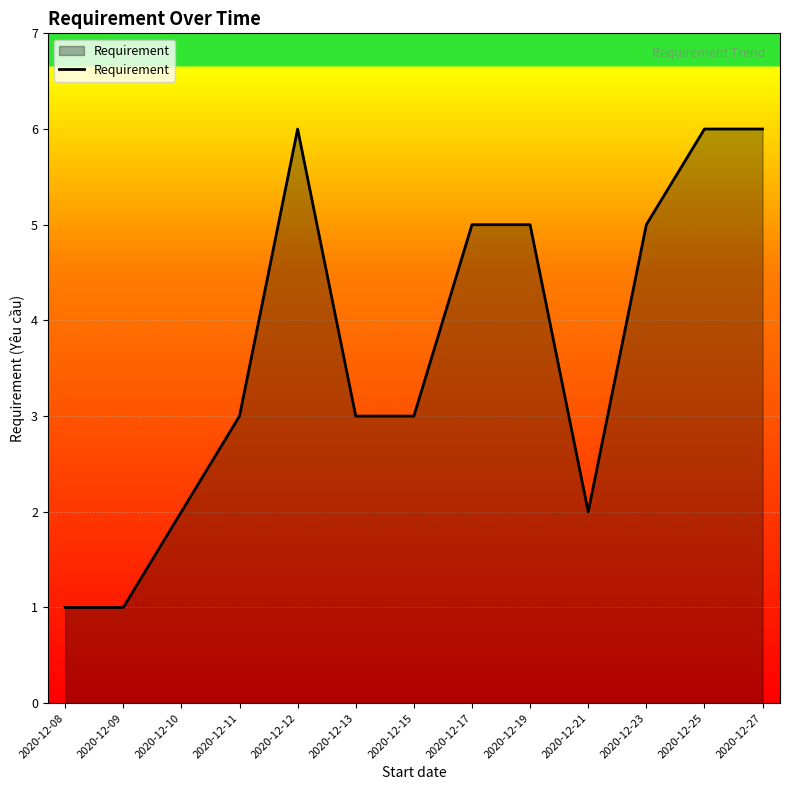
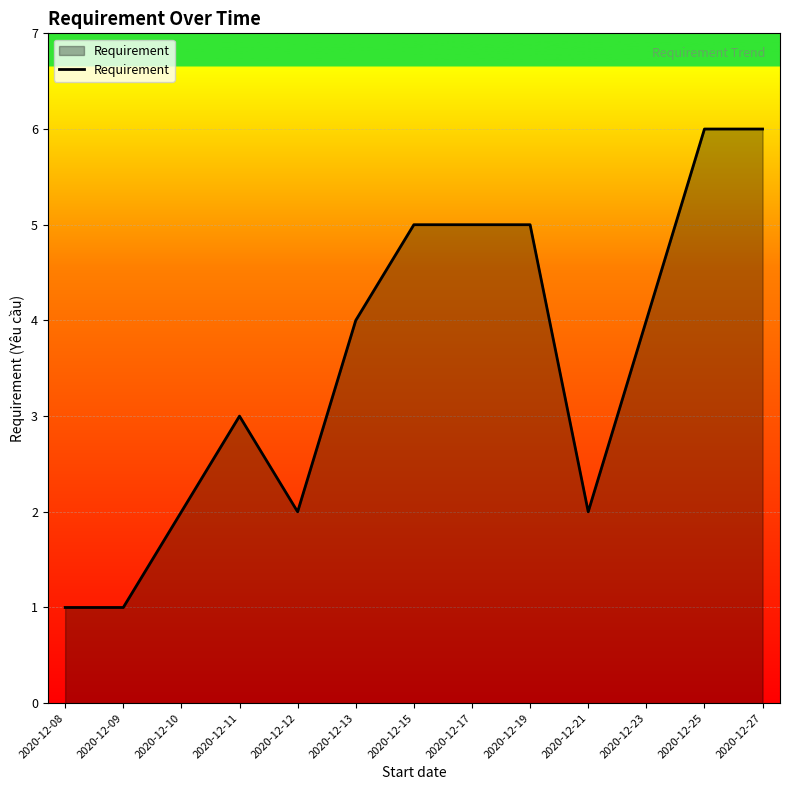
2020-12-12: 6 -> 2
2020-12-13: 3 -> 4
2020-12-15: 3 -> 5
2020-12-23: 5 -> 4
